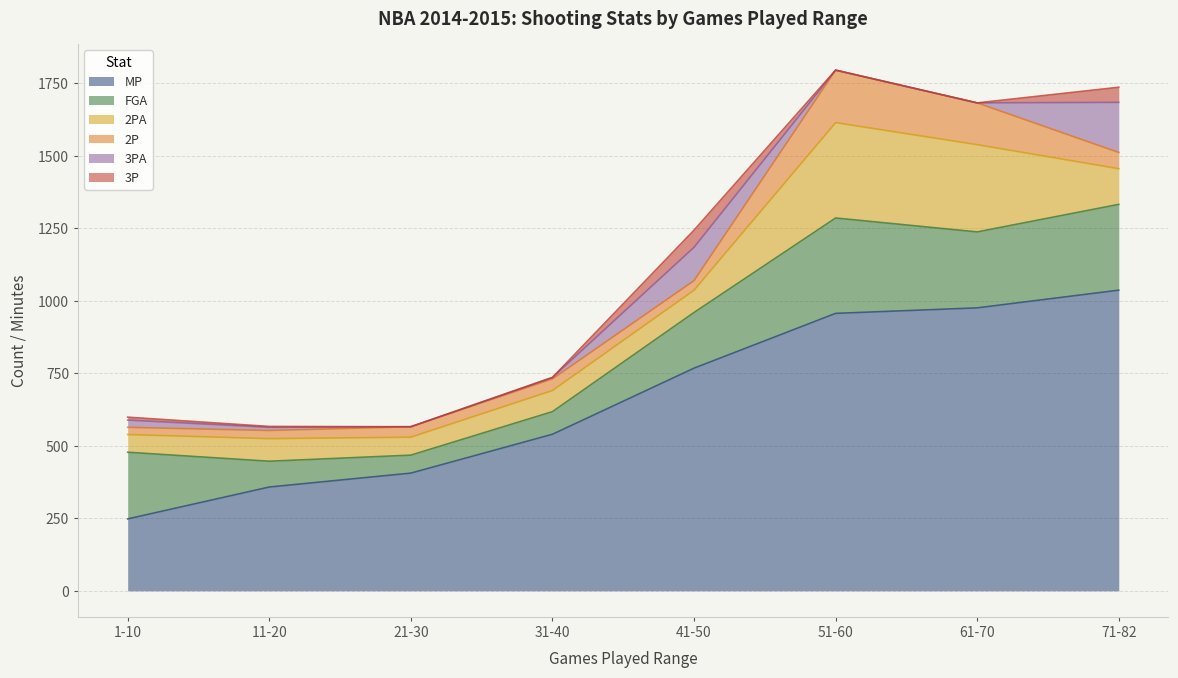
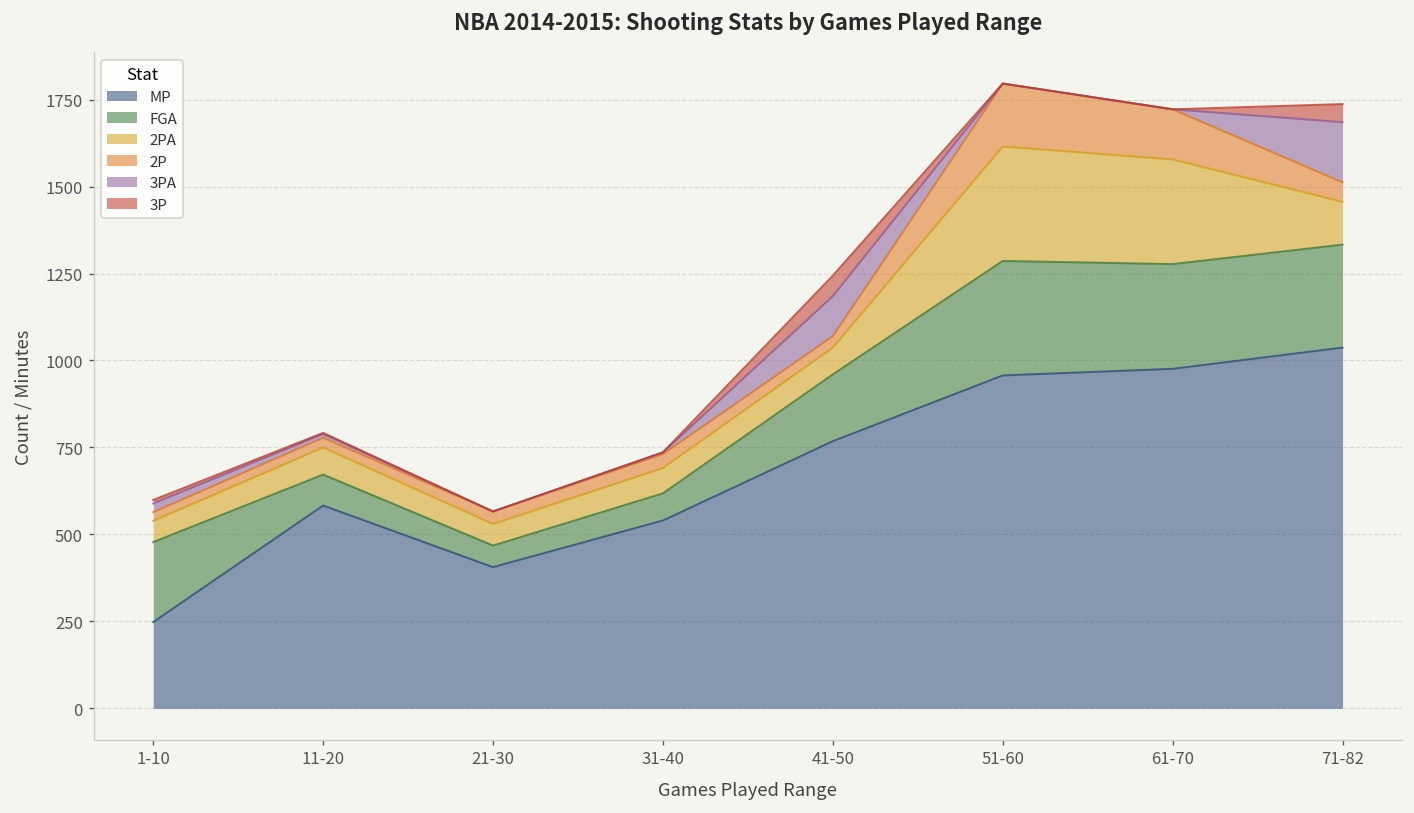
MP, 11-20: 360 -> 580
FGA, 61-70: 260 -> 300
